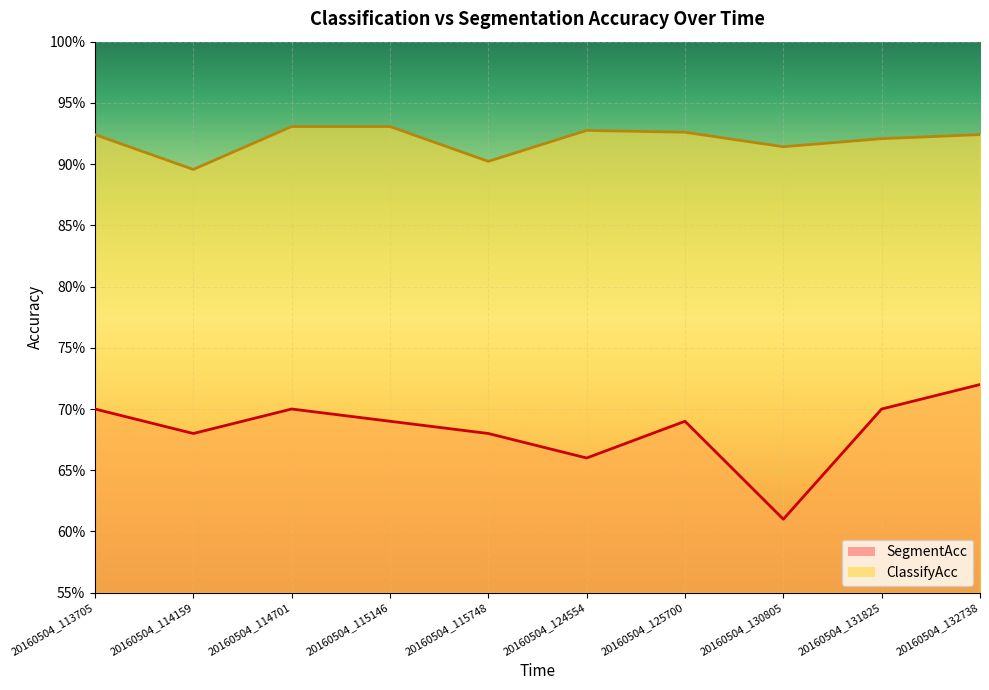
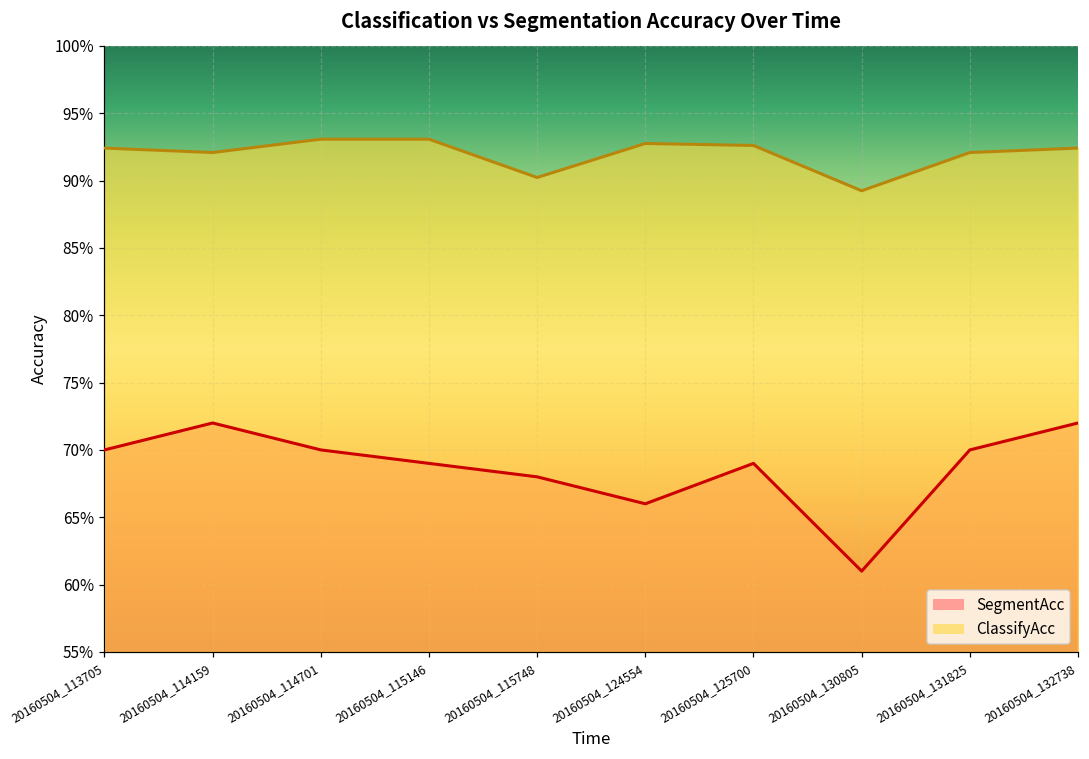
SegmentAcc, 20160504_114159: 68.0% -> 72.0%
ClassifyAcc, 20160504_114159: 89.6% -> 92.1%
ClassifyAcc, 20160504_130805: 91.4% -> 89.2%
